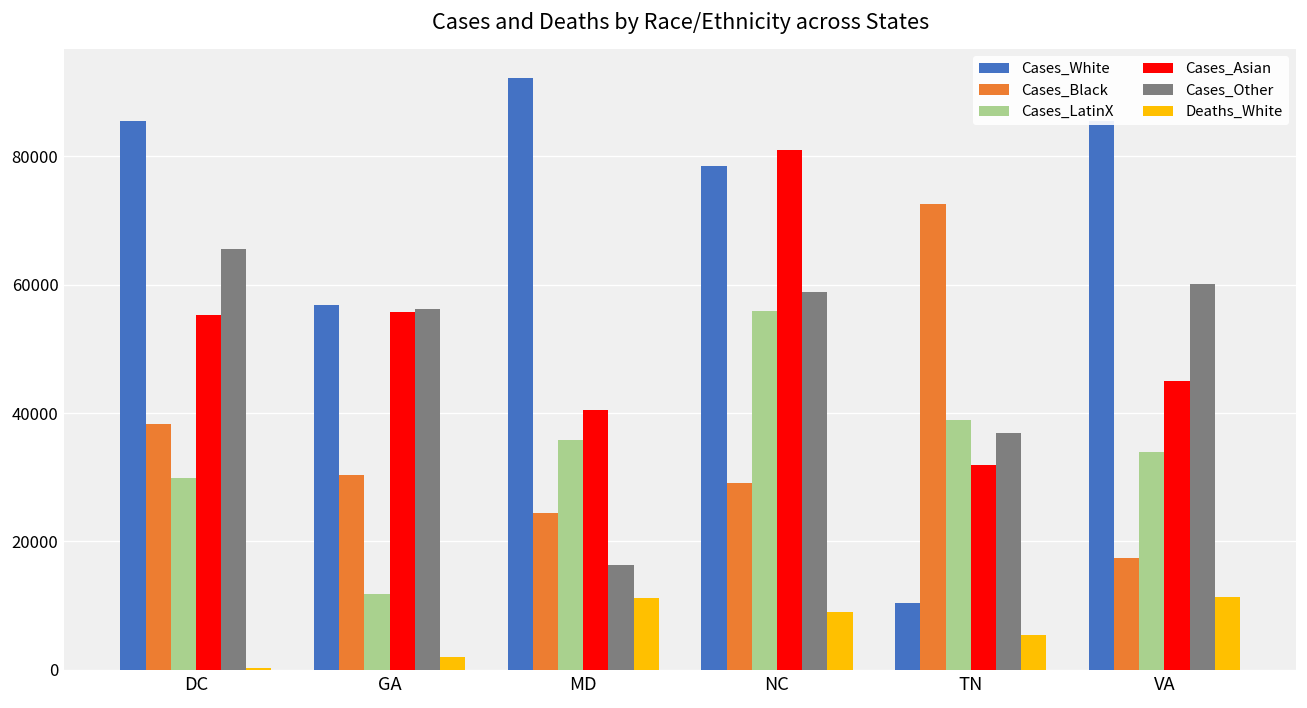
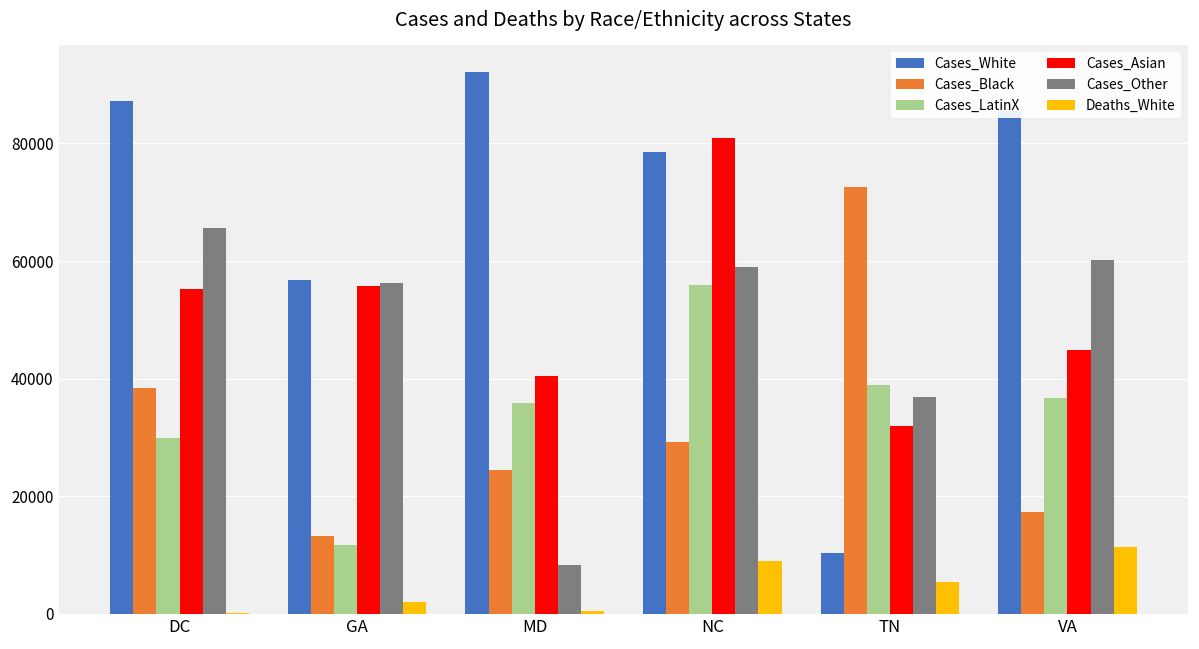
Cases_White, DC: 85000 -> 87000
Cases_Black, GA: 30000 -> 13000
Cases_Other, MD: 16000 -> 8000
Deaths_White, MD: 11000 -> 0
Cases_LatinX, VA: 34000 -> 37000
